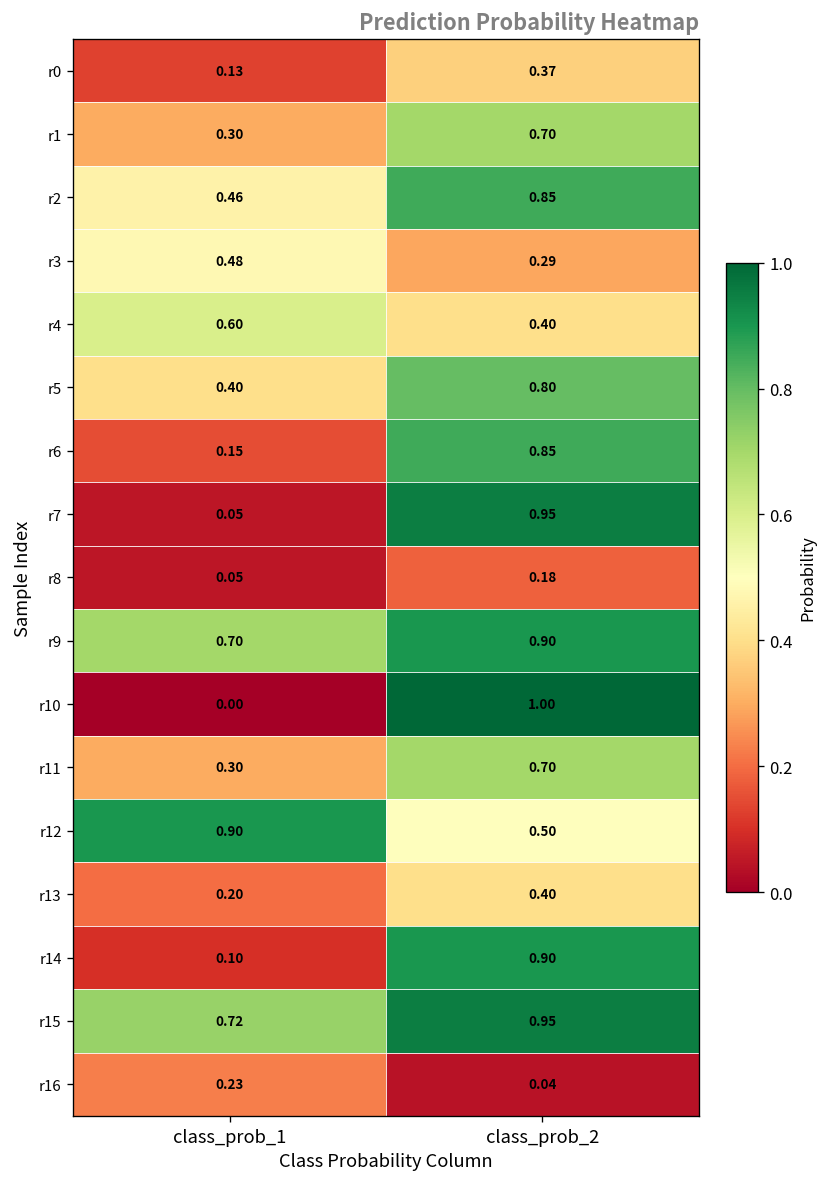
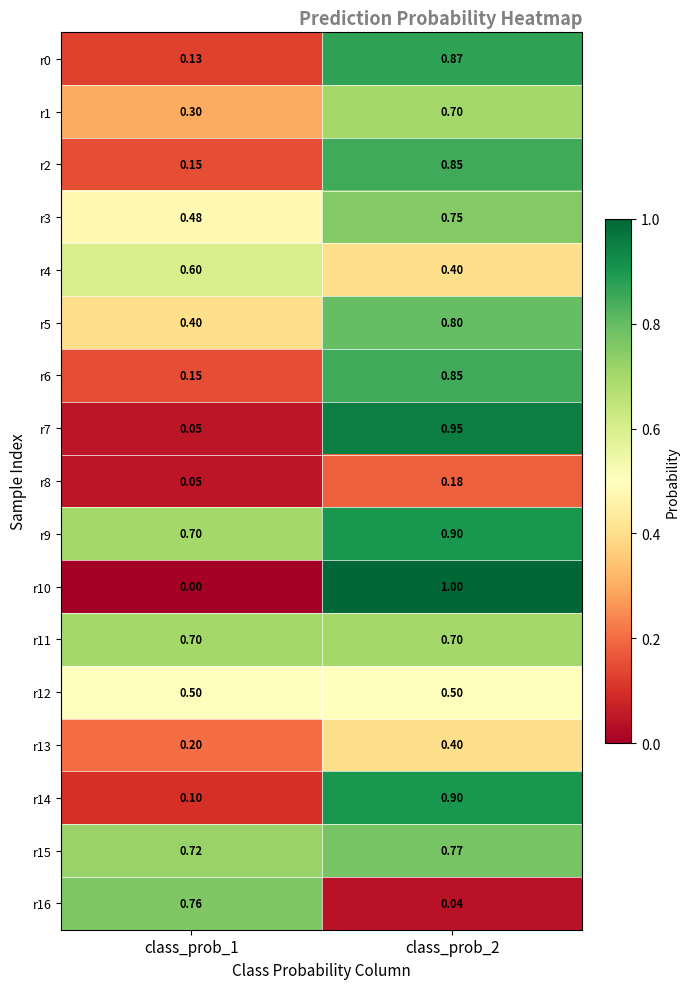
r0, class_prob_2: 0.37 -> 0.87
r2, class_prob_1: 0.46 -> 0.15
r3, class_prob_2: 0.29 -> 0.75
r11, class_prob_1: 0.30 -> 0.70
r12, class_prob_1: 0.90 -> 0.50
r15, class_prob_2: 0.95 -> 0.77
r16, class_prob_1: 0.23 -> 0.76
